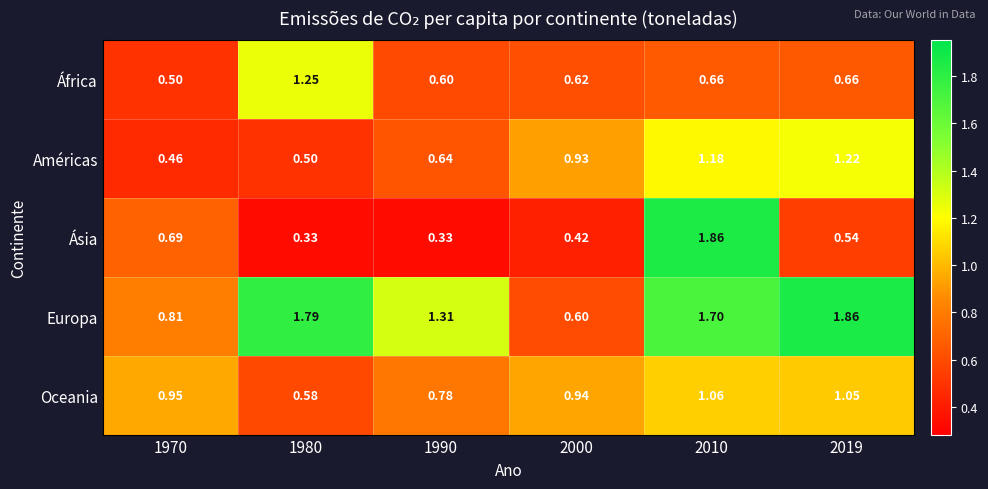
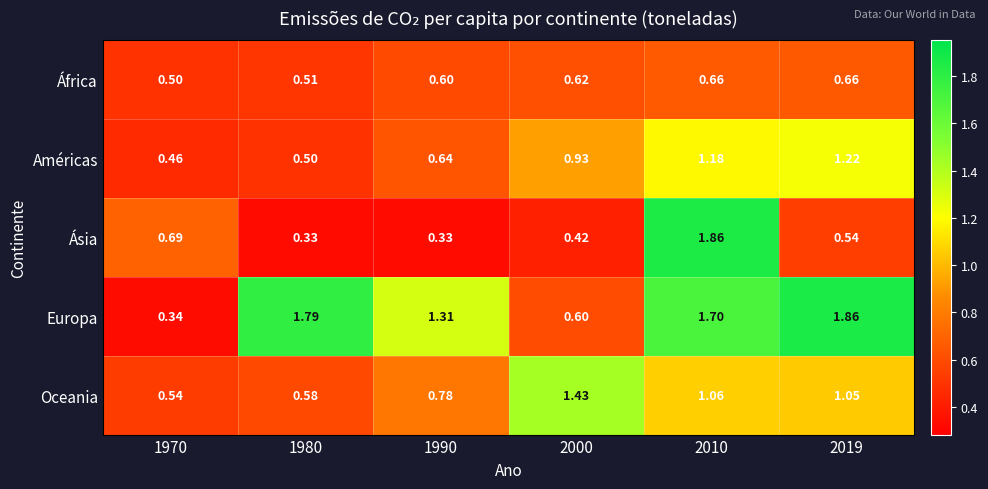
África, 1980: 1.25 -> 0.51
Europa, 1970: 0.81 -> 0.34
Oceania, 1970: 0.95 -> 0.54
Oceania, 2000: 0.94 -> 1.43
